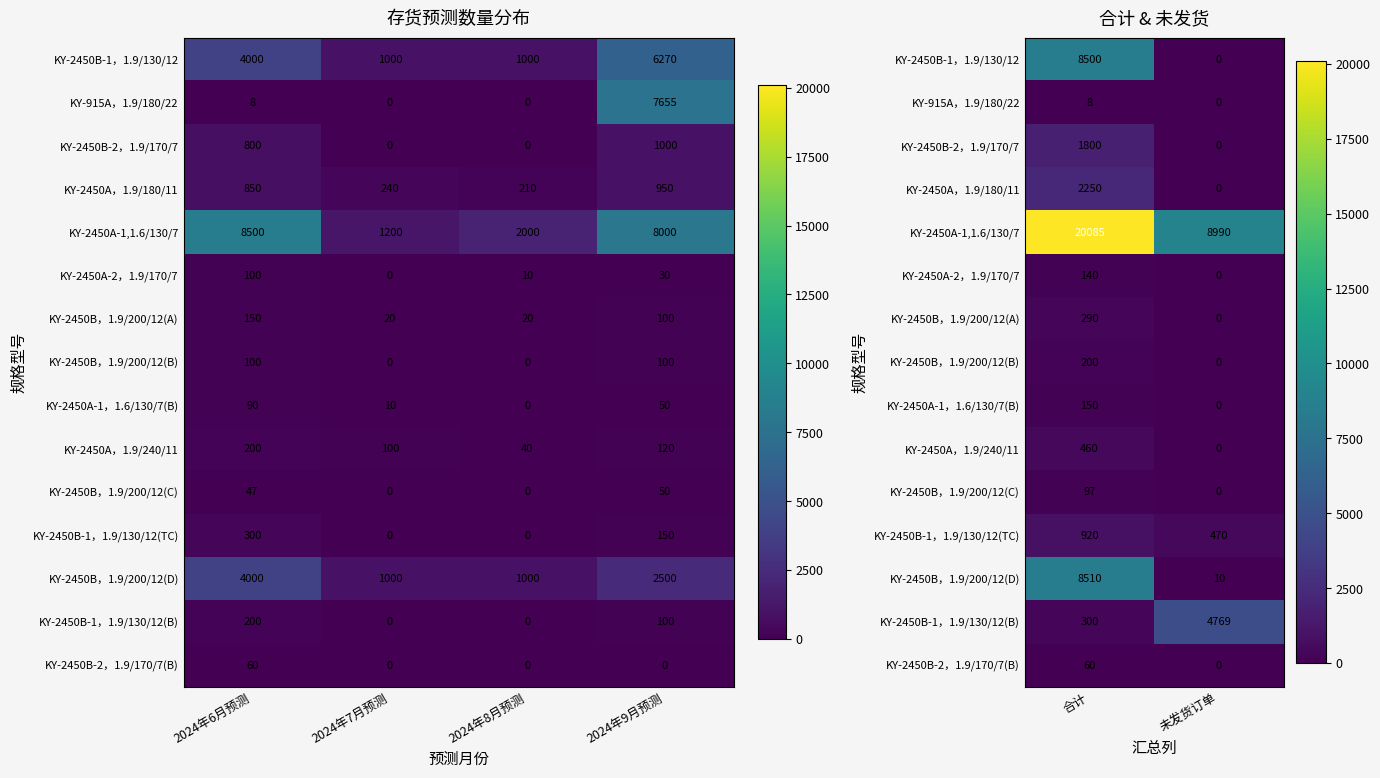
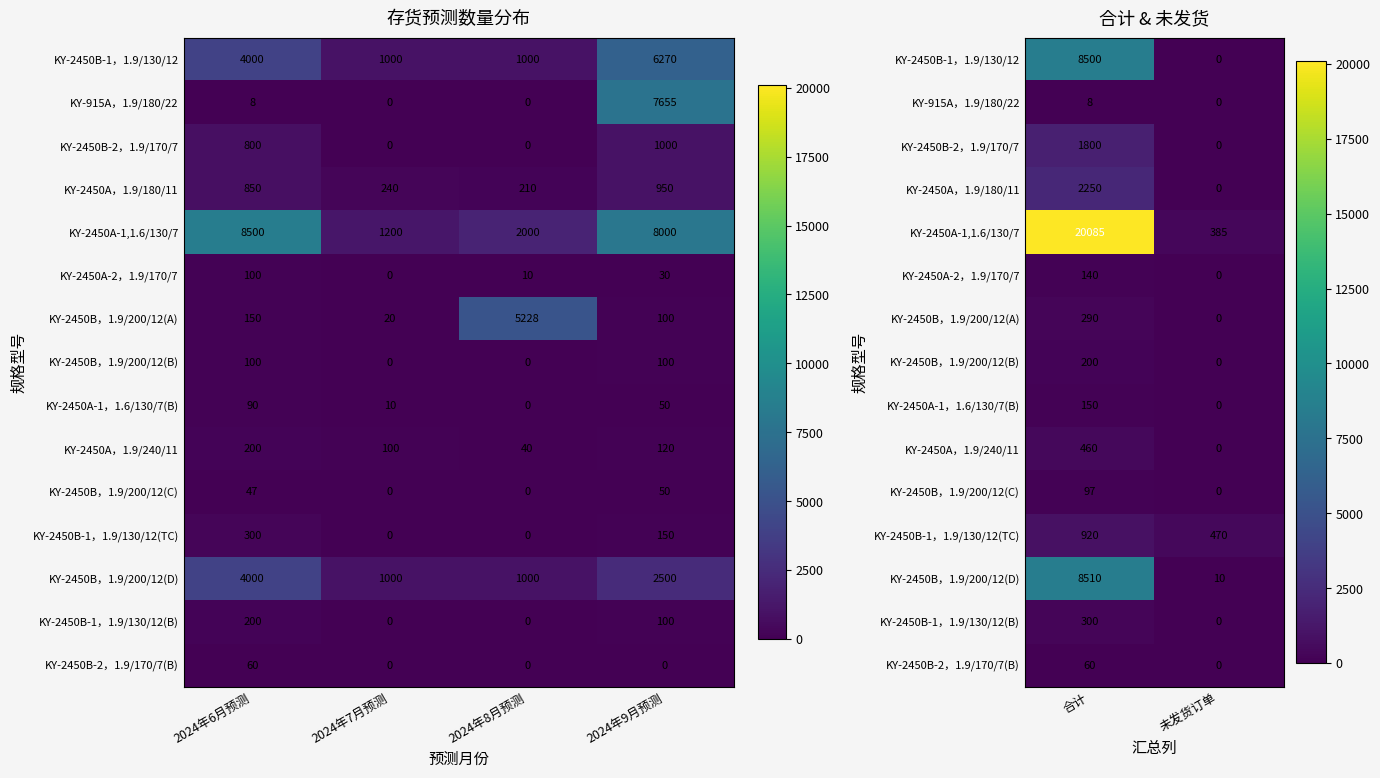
存货预测数量分布, KY-2450B，1.9/200/12(A), 2024年8月预测: 20 -> 5228
合计 & 未发货, KY-2450A-1,1.6/130/7, 未发货订单: 8990 -> 385
合计 & 未发货, KY-2450B-1，1.9/130/12(B), 未发货订单: 4769 -> 0
